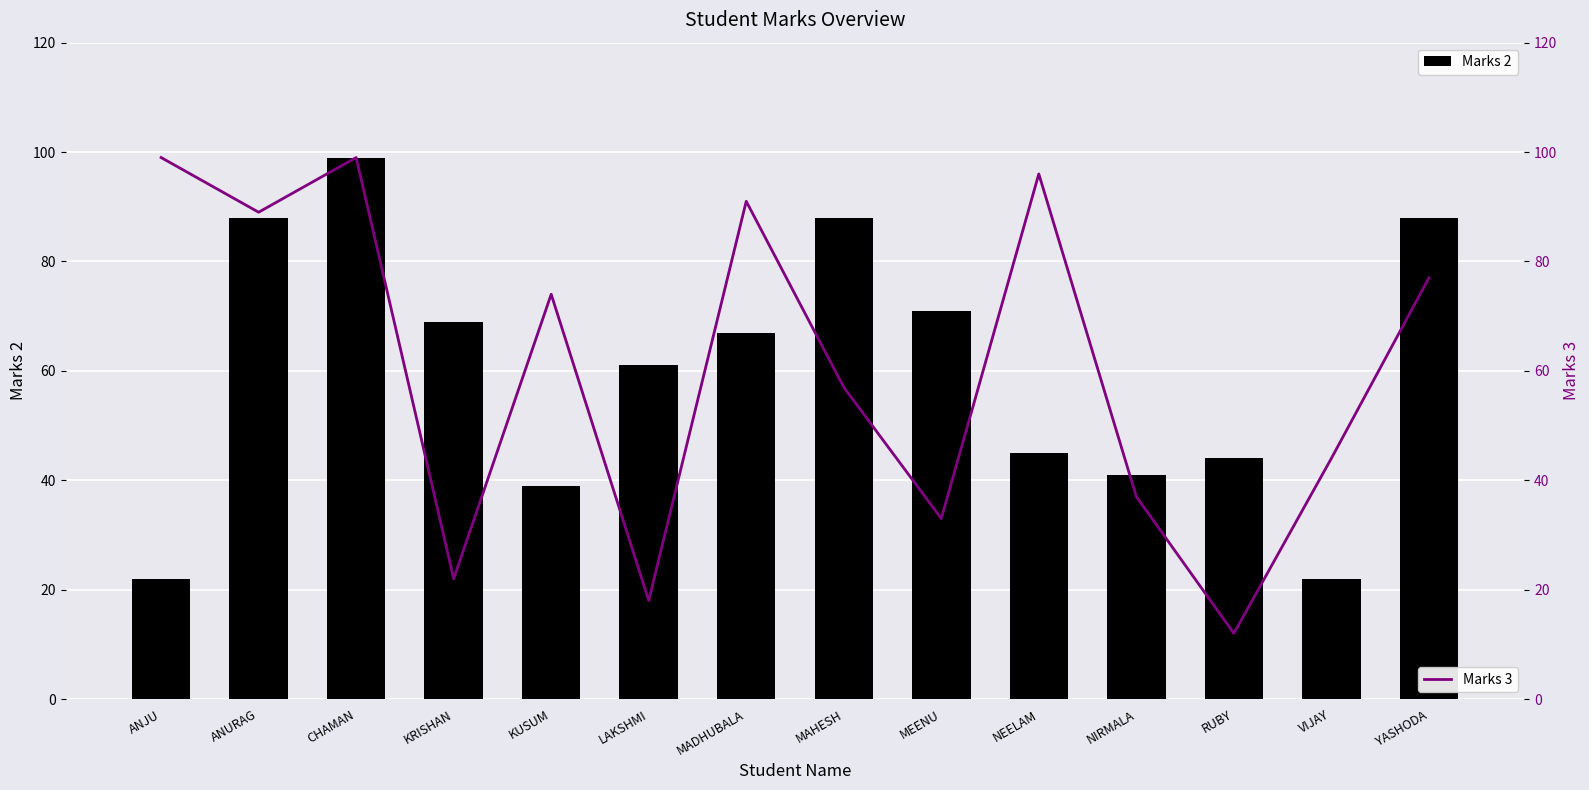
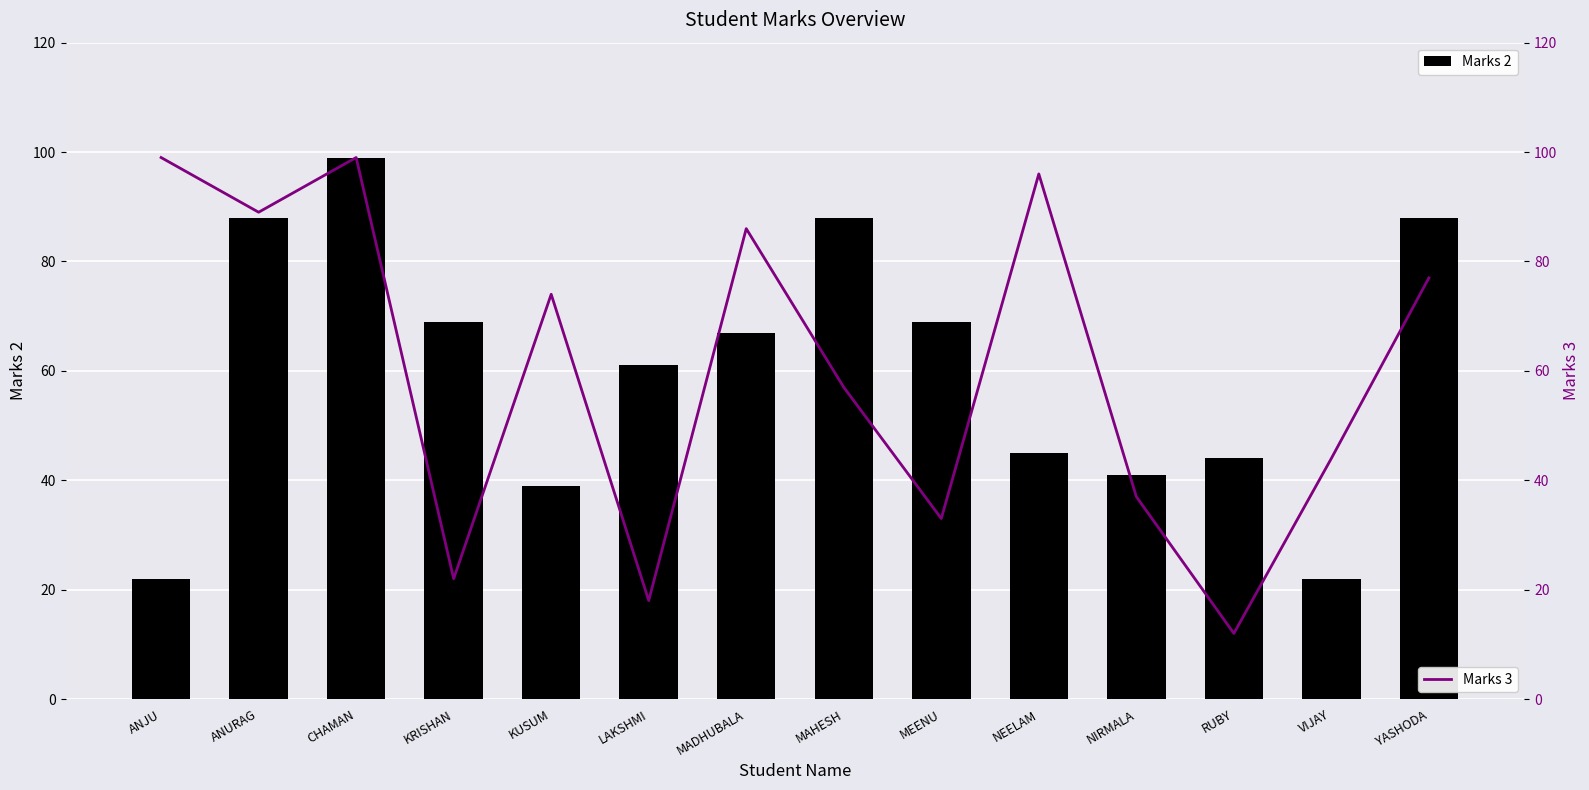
Marks 2, MEENU: 71 -> 69
Marks 3, MADHUBALA: 91 -> 86
